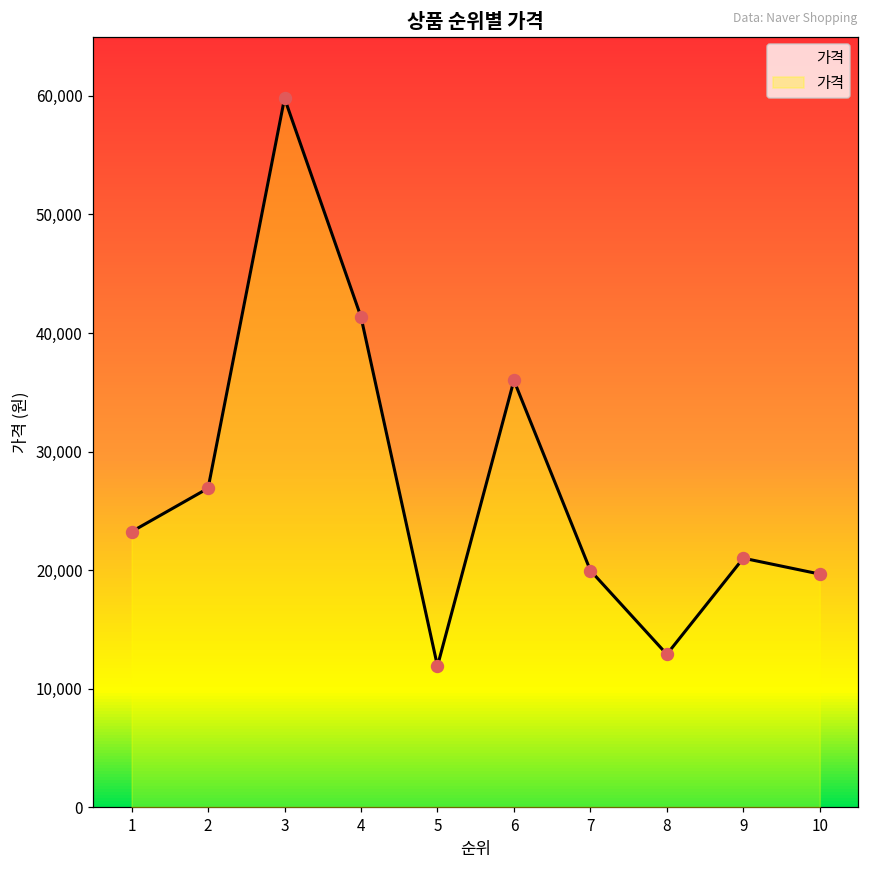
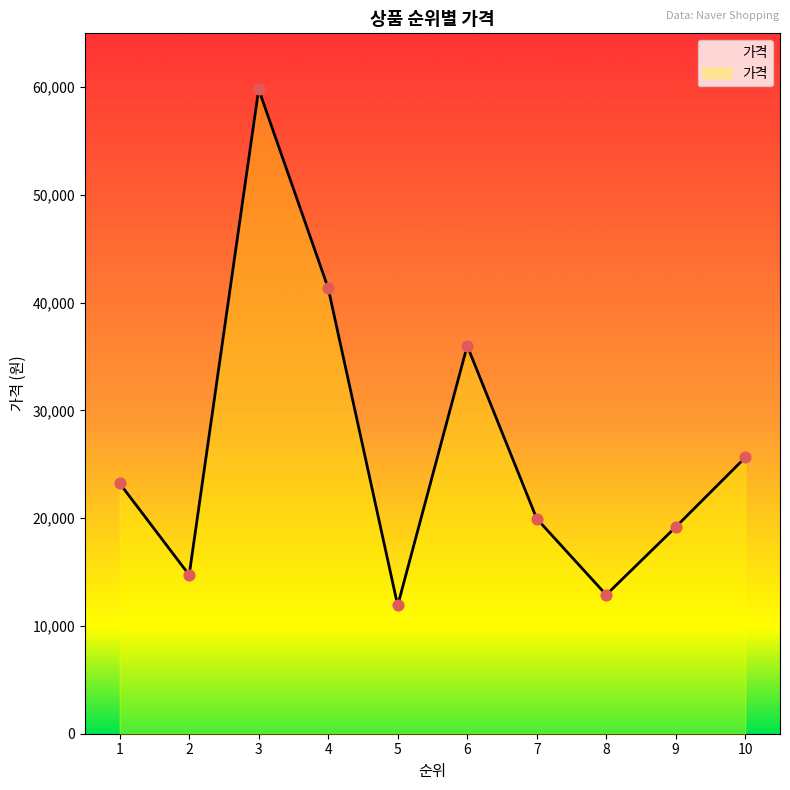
2: 26,900 -> 14,700
9: 21,000 -> 19,200
10: 19,700 -> 25,600
